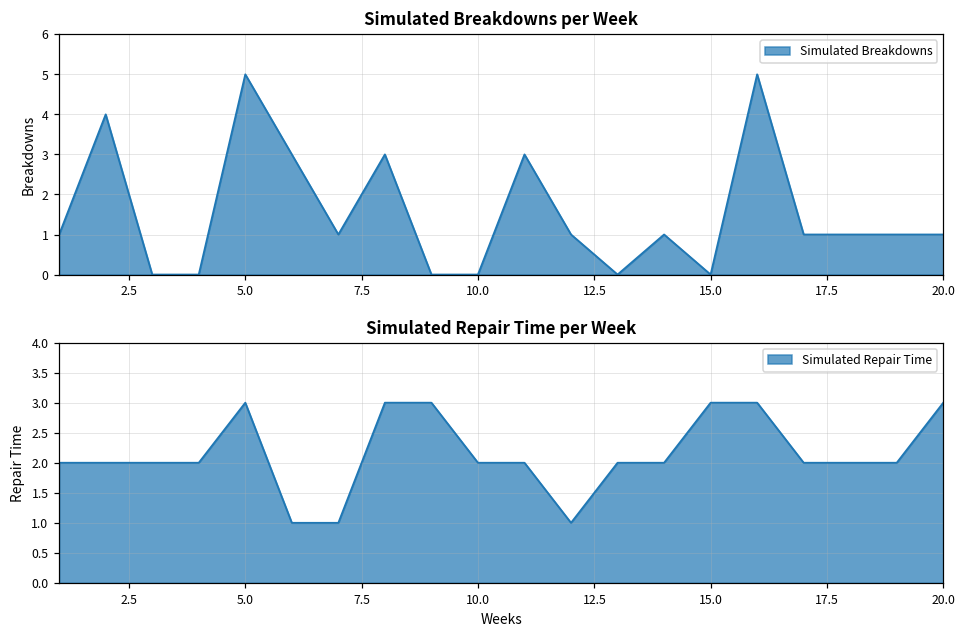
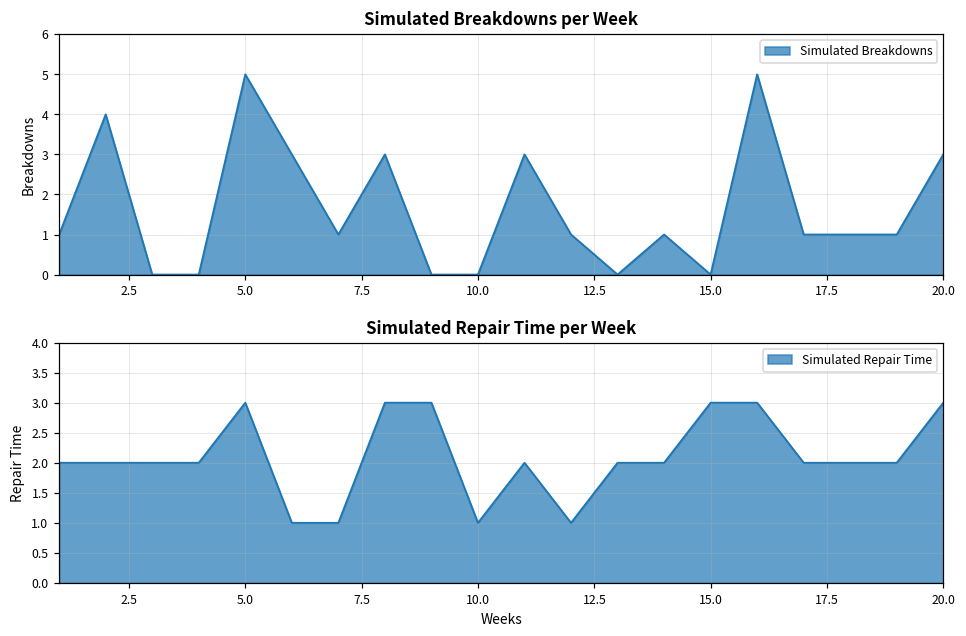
Simulated Breakdowns per Week, 20.0: 1 -> 3
Simulated Repair Time per Week, 10.0: 2 -> 1
